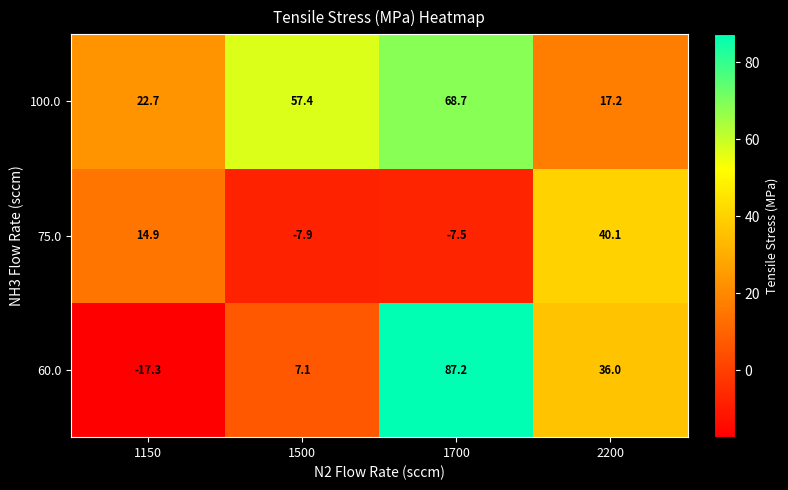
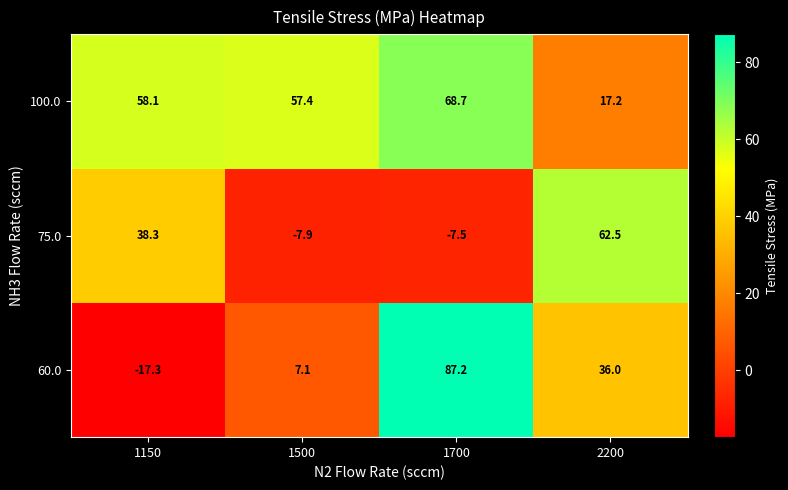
100.0, 1150: 22.7 -> 58.1
75.0, 1150: 14.9 -> 38.3
75.0, 2200: 40.1 -> 62.5
